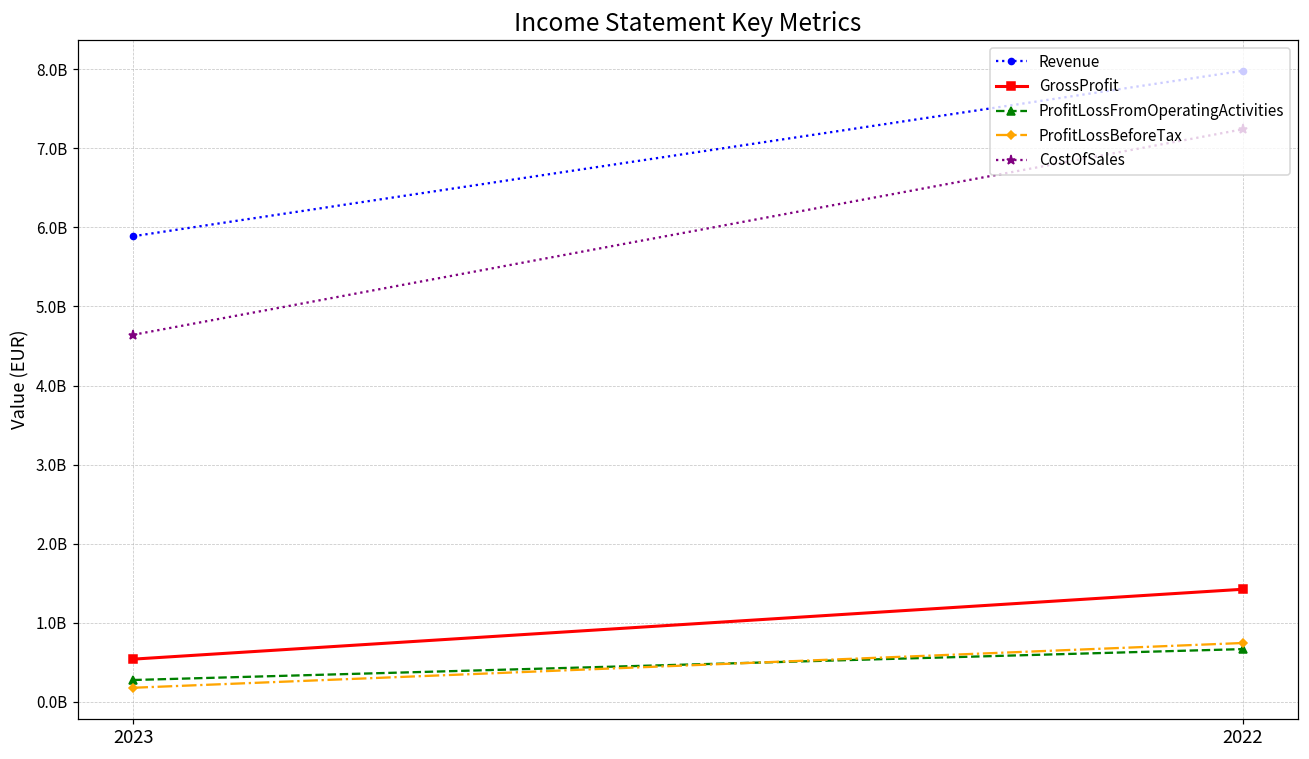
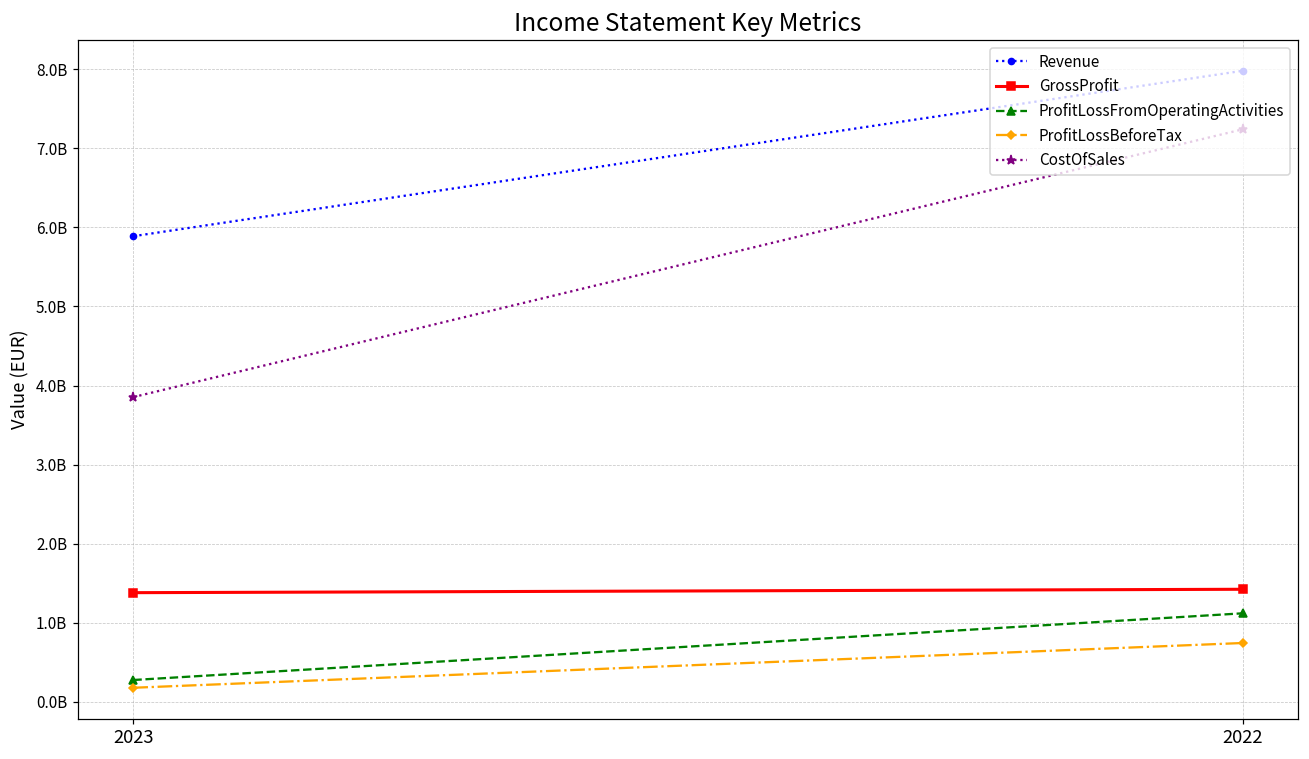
GrossProfit, 2023: 500000000 -> 1400000000
CostOfSales, 2023: 4600000000 -> 3900000000
ProfitLossFromOperatingActivities, 2022: 700000000 -> 1100000000
